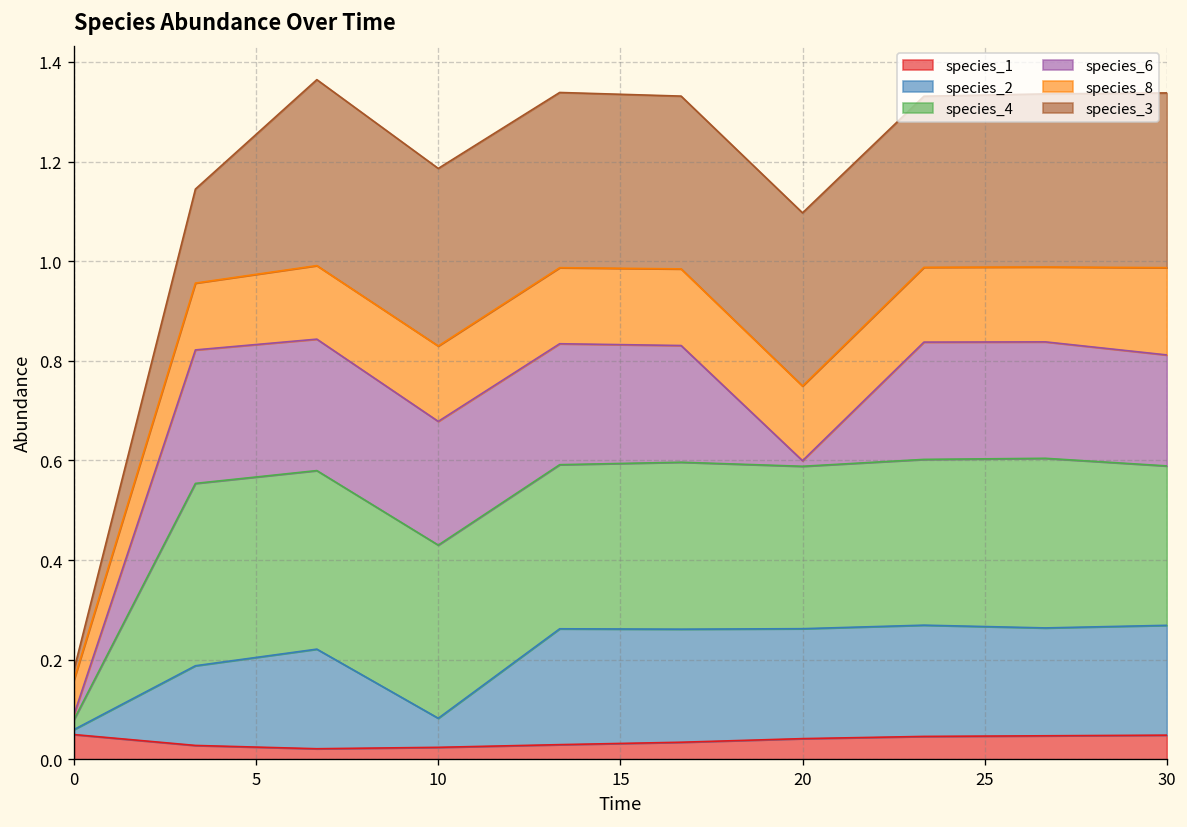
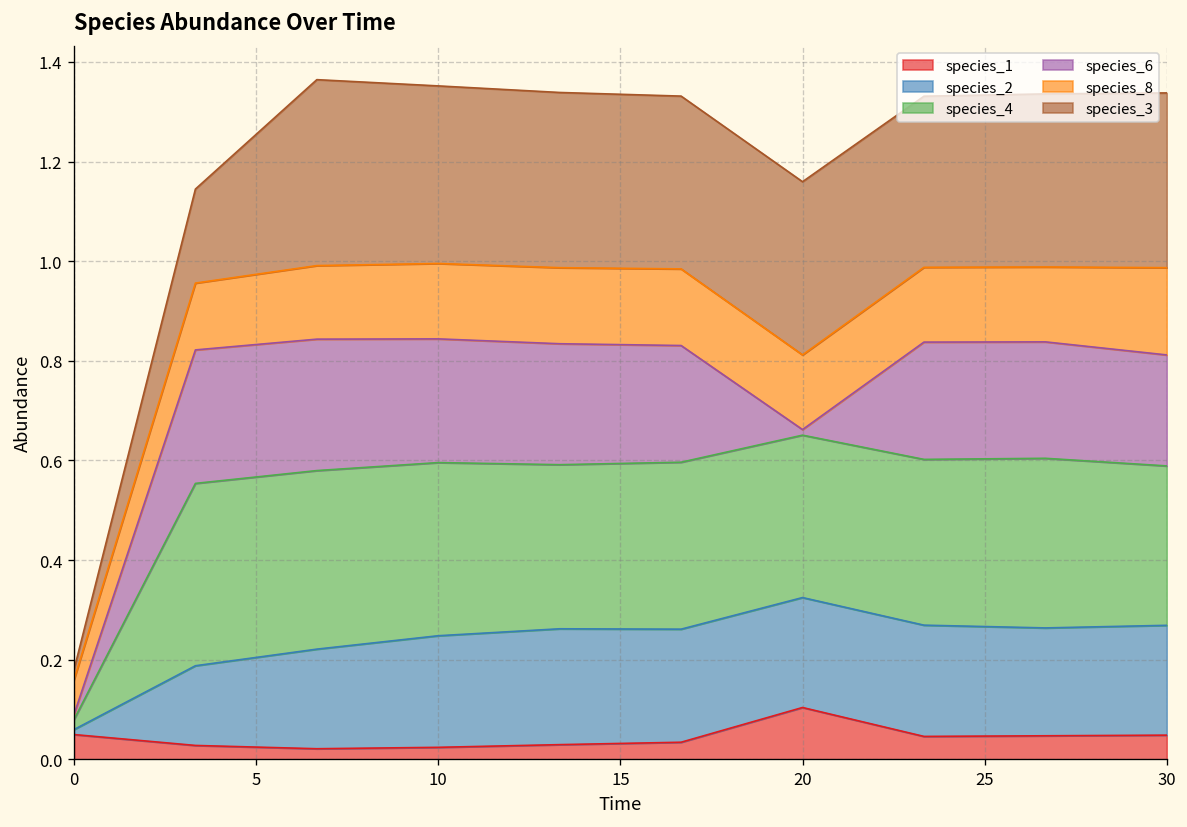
species_2, 10: 0.06 -> 0.22
species_1, 20: 0.04 -> 0.10
